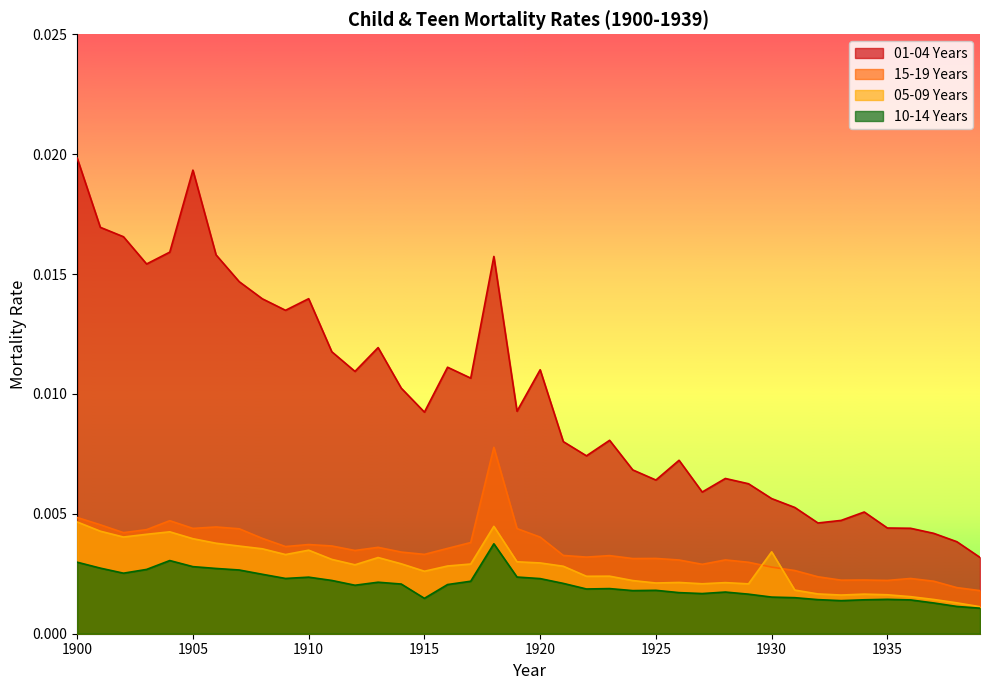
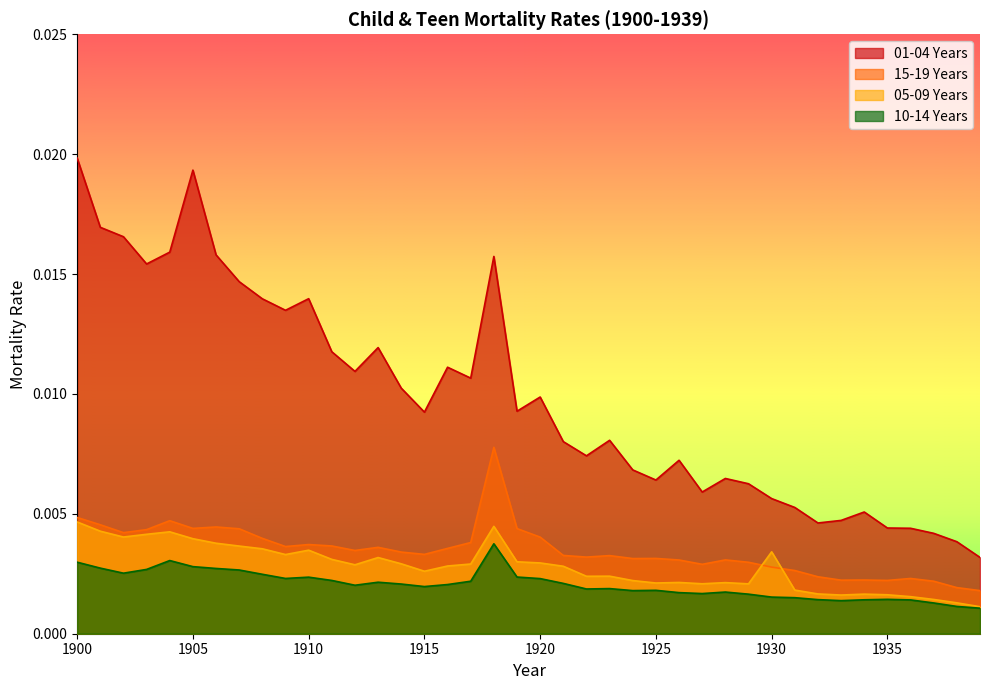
10-14 Years, 1915: 0.0015 -> 0.0020
01-04 Years, 1920: 0.0110 -> 0.0099
